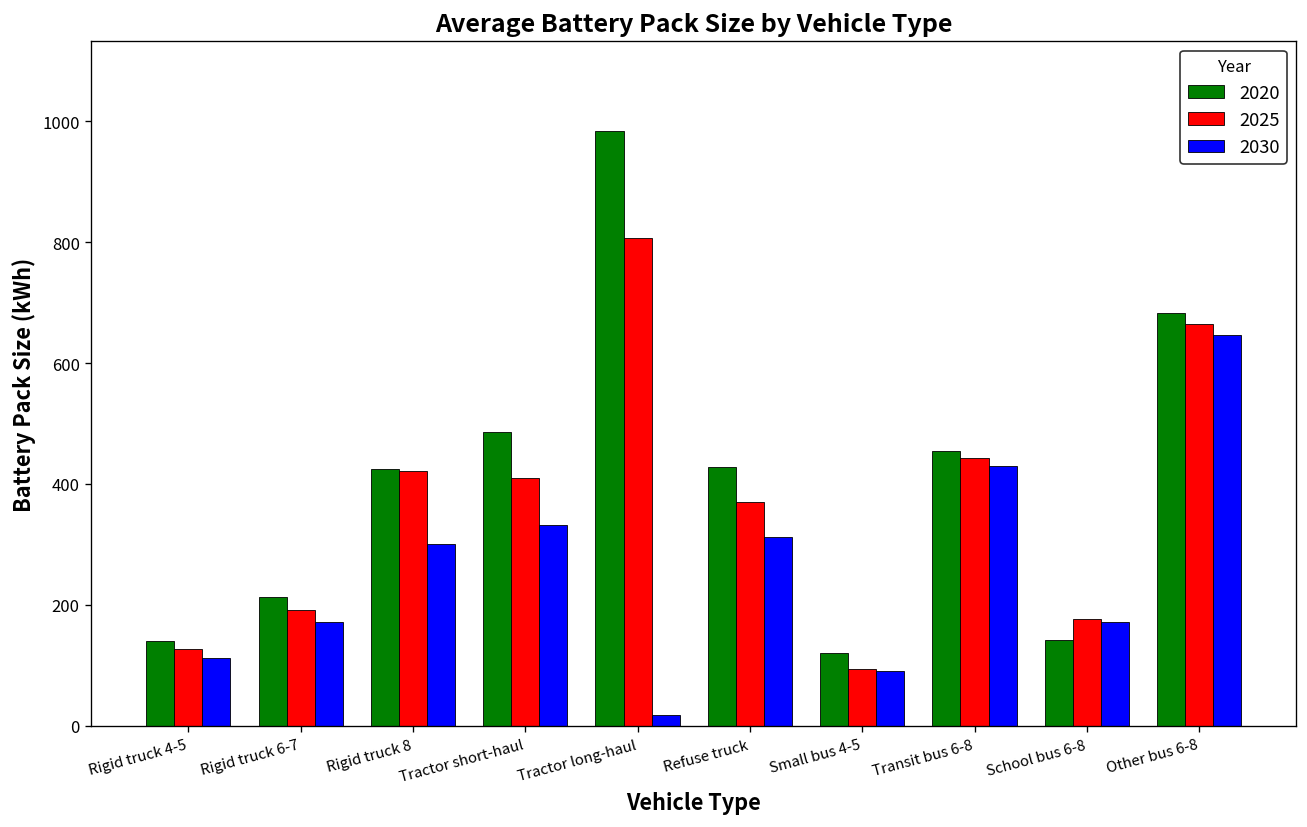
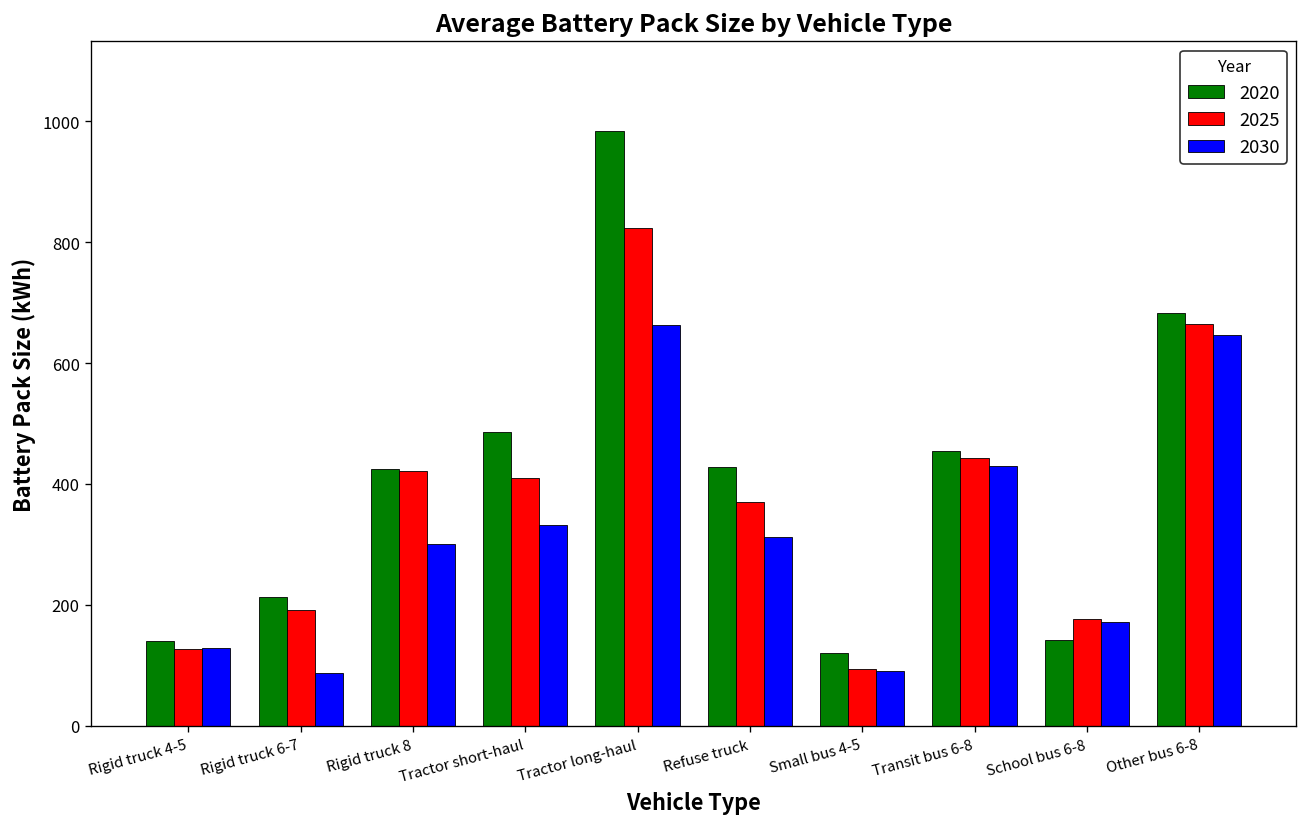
2030, Rigid truck 4-5: 110 -> 130
2030, Rigid truck 6-7: 170 -> 90
2025, Tractor long-haul: 810 -> 820
2030, Tractor long-haul: 20 -> 660
